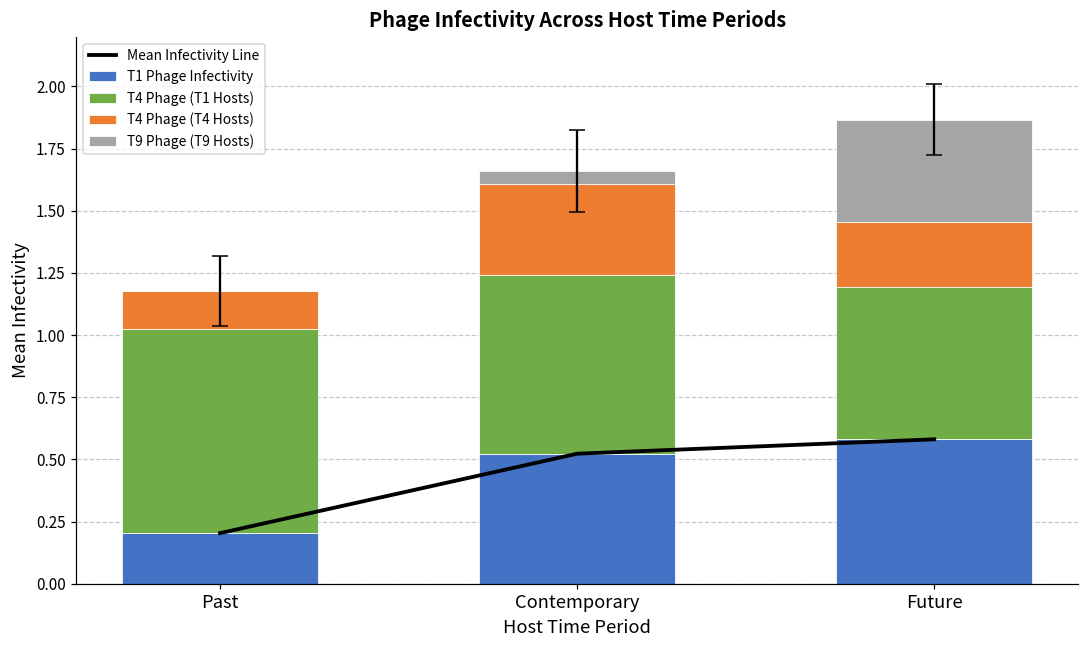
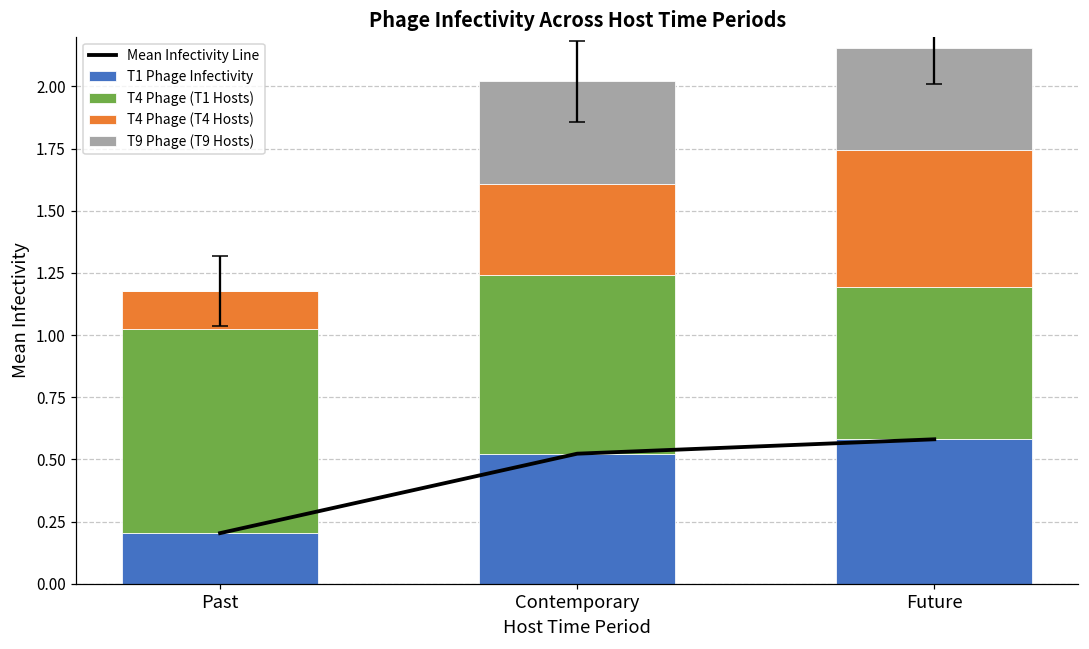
T9 Phage (T9 Hosts), Contemporary: 0.05 -> 0.41
T4 Phage (T4 Hosts), Future: 0.26 -> 0.55
